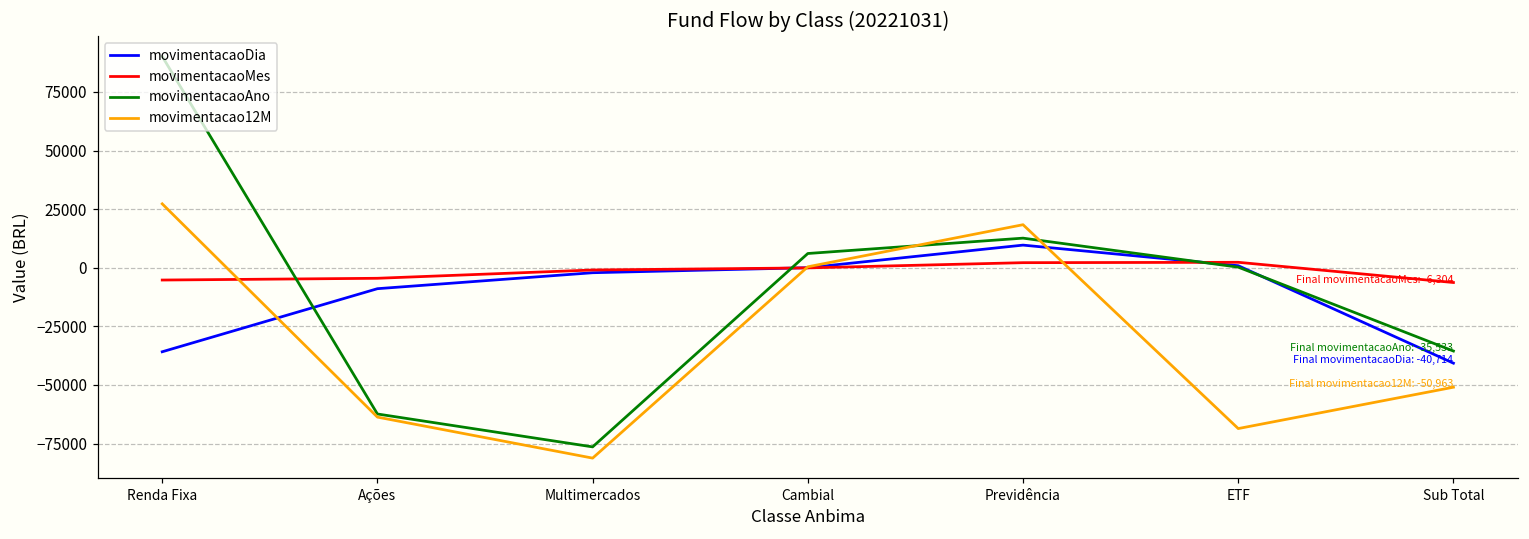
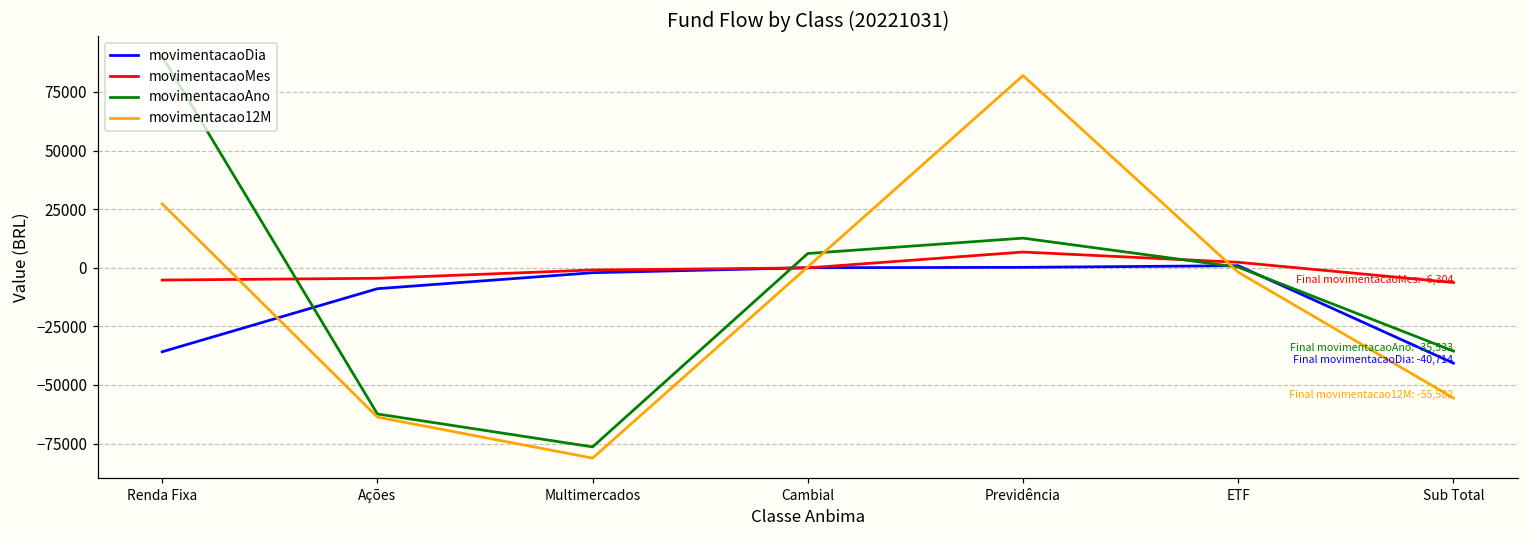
movimentacaoDia, Previdência: 10000 -> 0
movimentacaoMes, Previdência: 2000 -> 7000
movimentacao12M, Previdência: 18000 -> 82000
movimentacao12M, ETF: -69000 -> -2000
movimentacao12M, Sub Total: -50,963 -> -55,582
